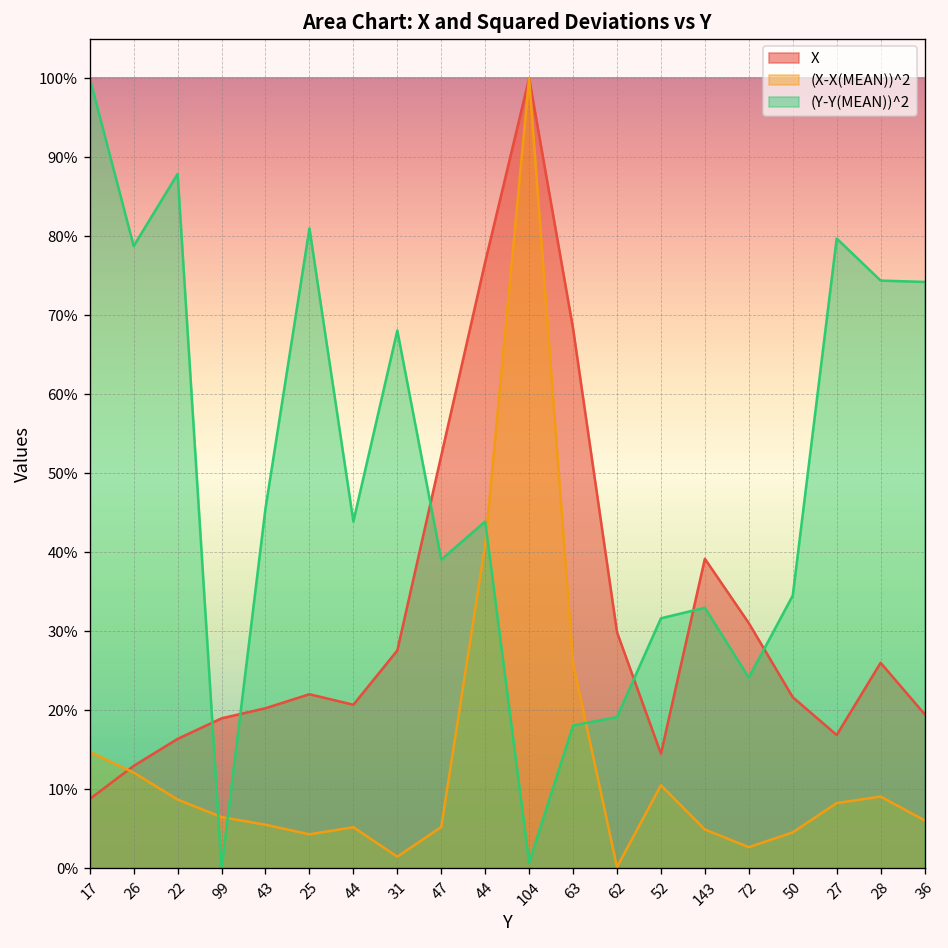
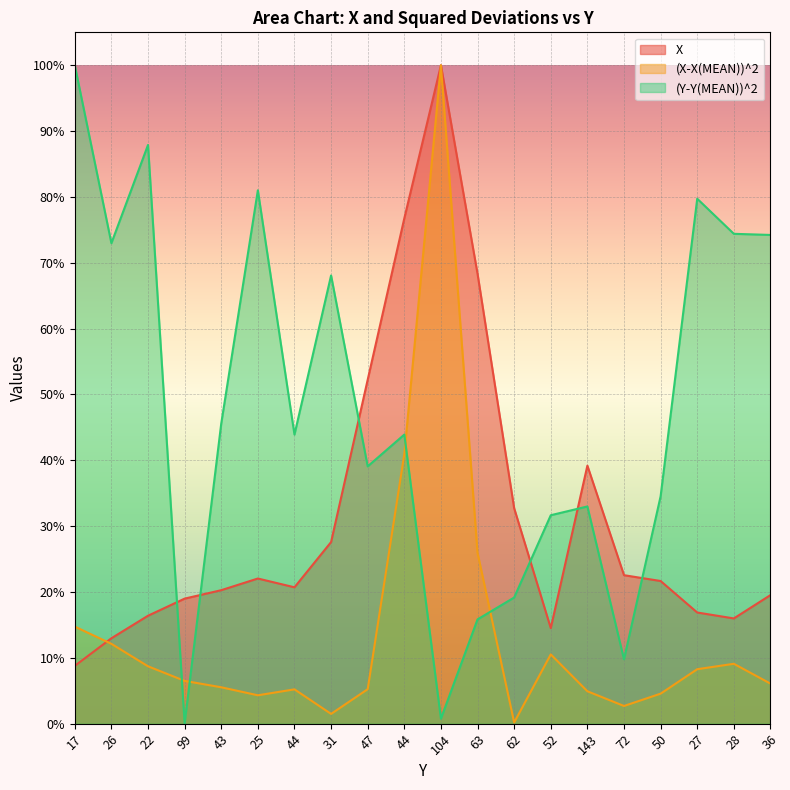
(Y-Y(MEAN))^2, 26: 79% -> 73%
(Y-Y(MEAN))^2, 63: 18% -> 16%
X, 62: 30% -> 33%
X, 72: 31% -> 23%
(Y-Y(MEAN))^2, 72: 24% -> 10%
X, 28: 26% -> 16%
